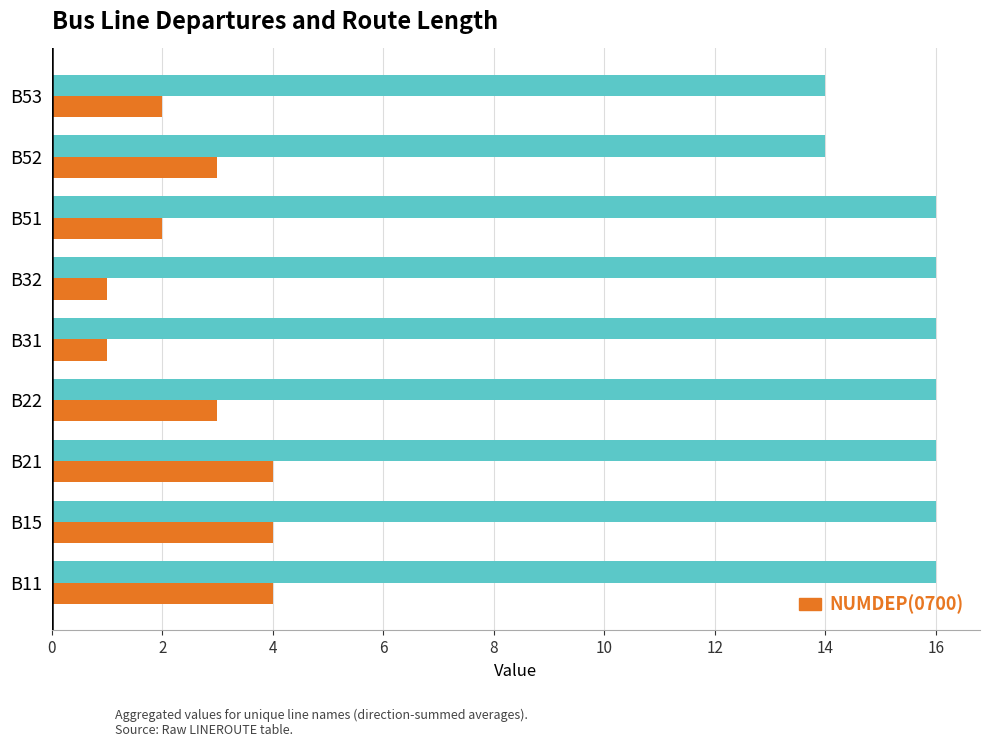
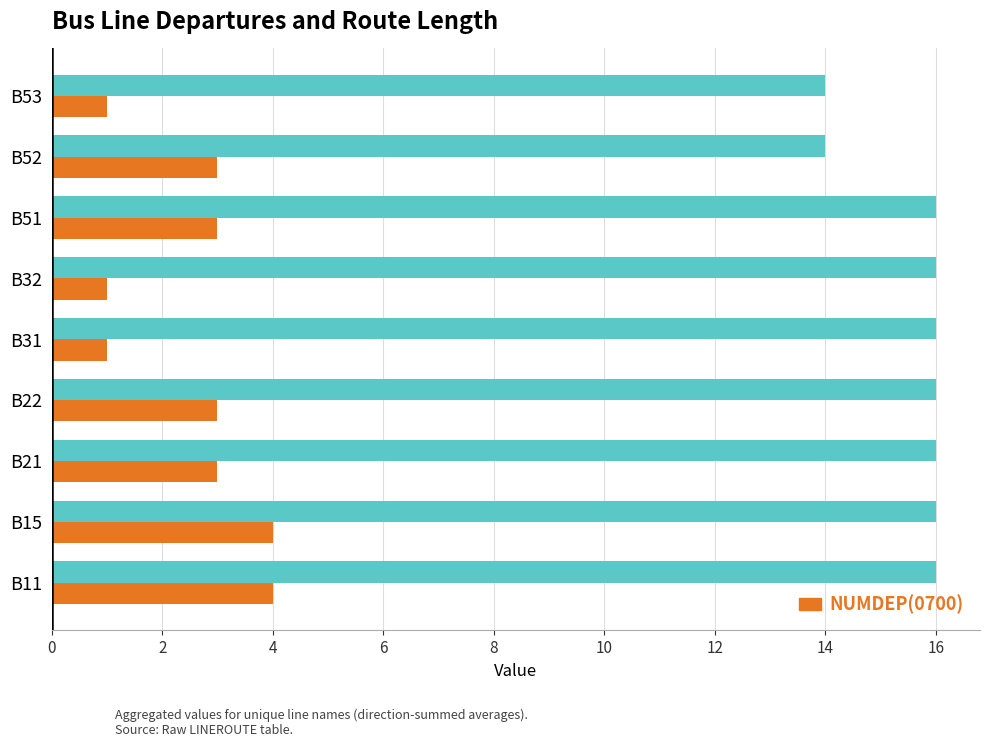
NUMDEP(0700), B53: 2 -> 1
NUMDEP(0700), B51: 2 -> 3
NUMDEP(0700), B21: 4 -> 3
